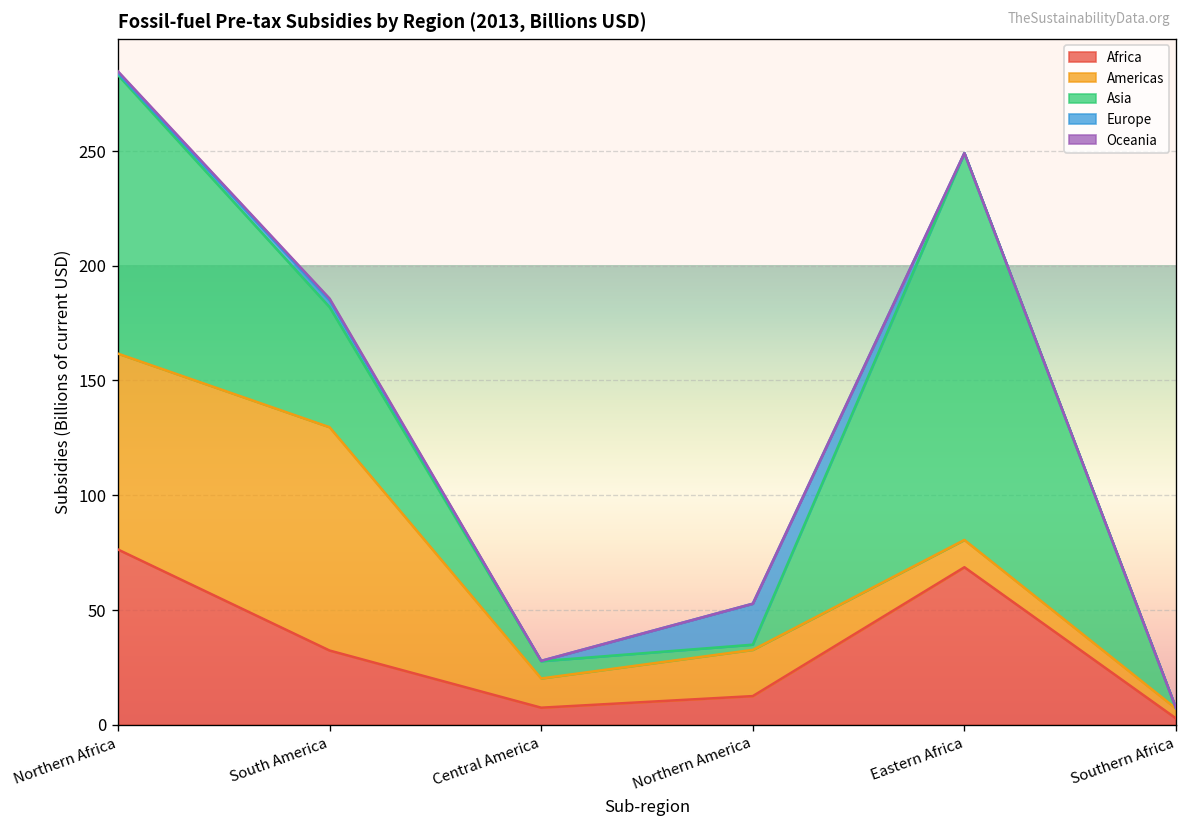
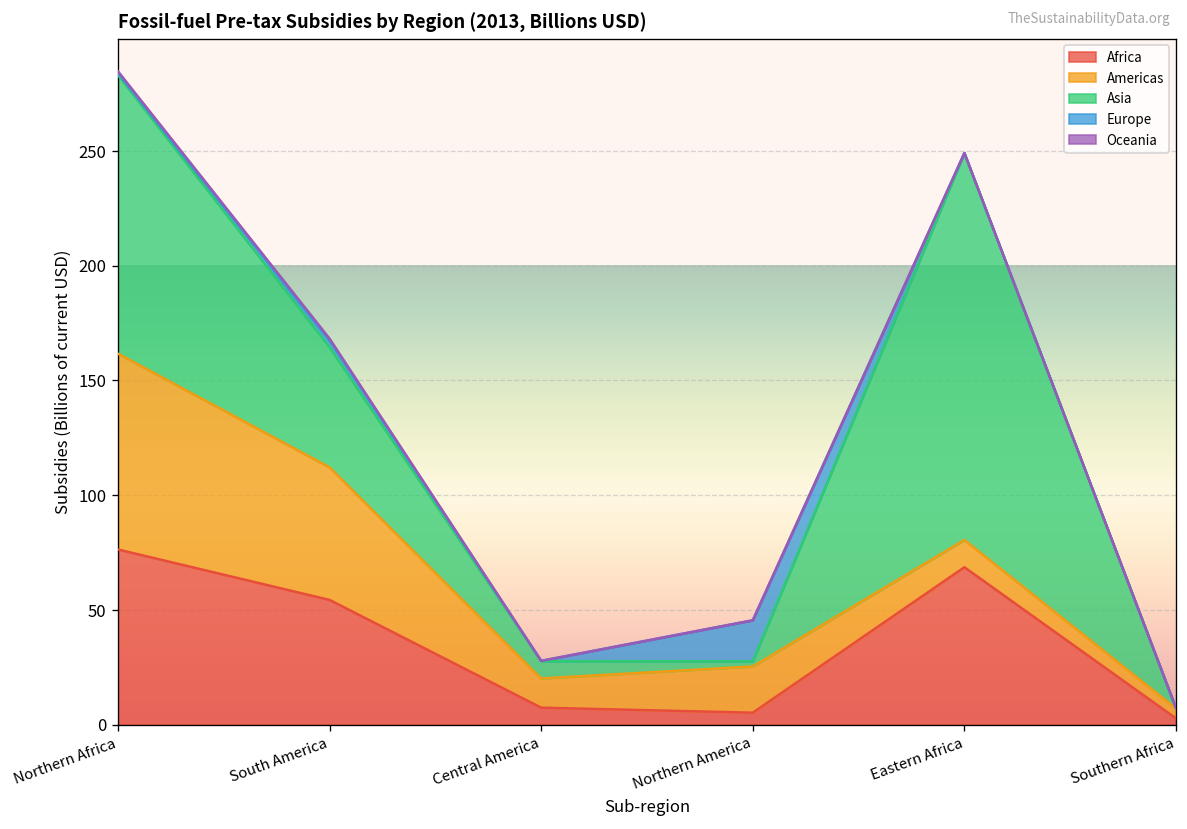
Africa, South America: 32 -> 54
Americas, South America: 97 -> 58
Africa, Northern America: 12 -> 5
